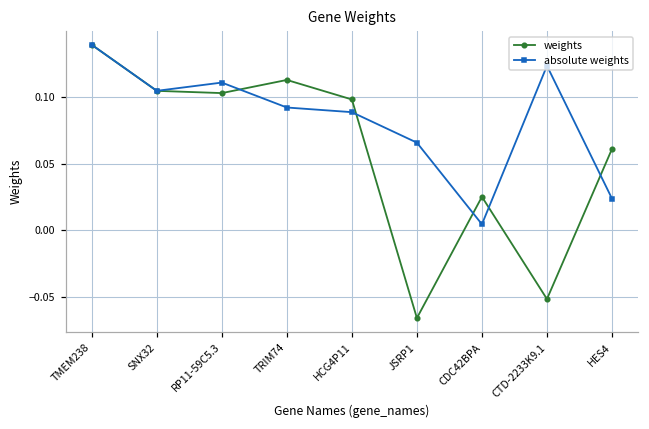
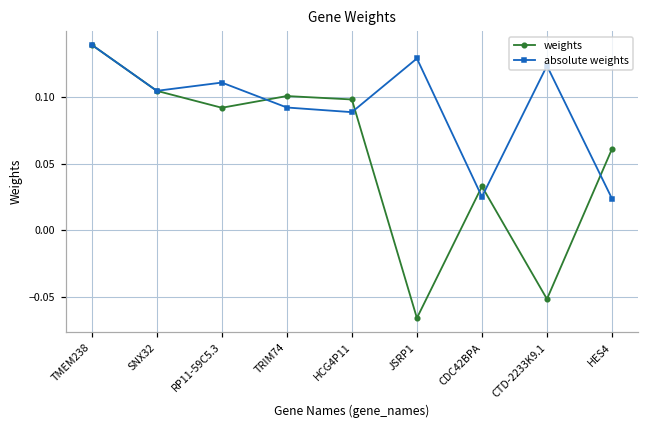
weights, RP11-59C5.3: 0.103 -> 0.092
weights, TRIM74: 0.113 -> 0.101
absolute weights, JSRP1: 0.066 -> 0.129
weights, CDC42BPA: 0.025 -> 0.033
absolute weights, CDC42BPA: 0.005 -> 0.025
